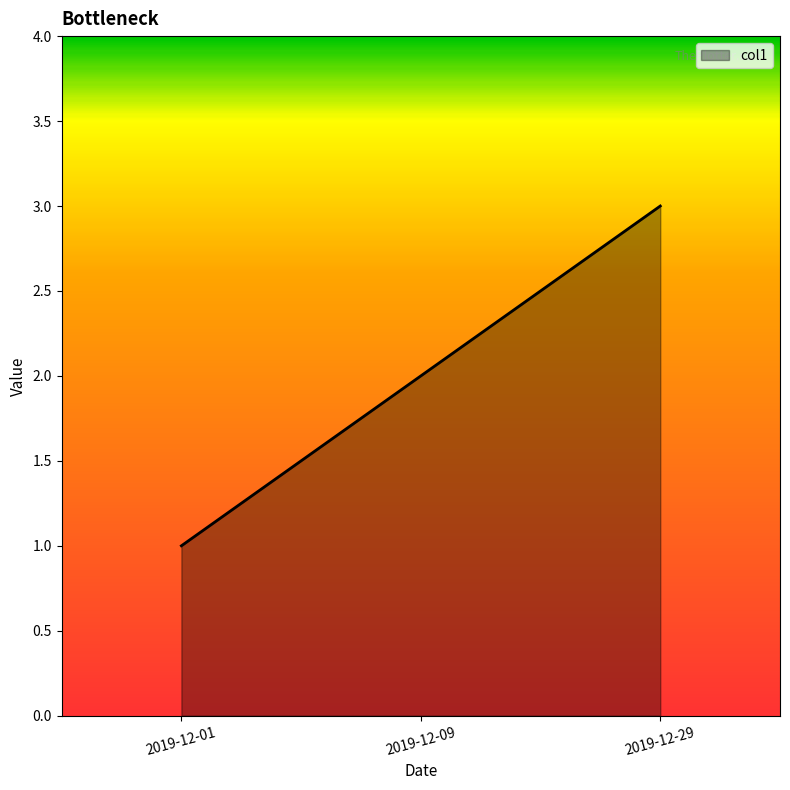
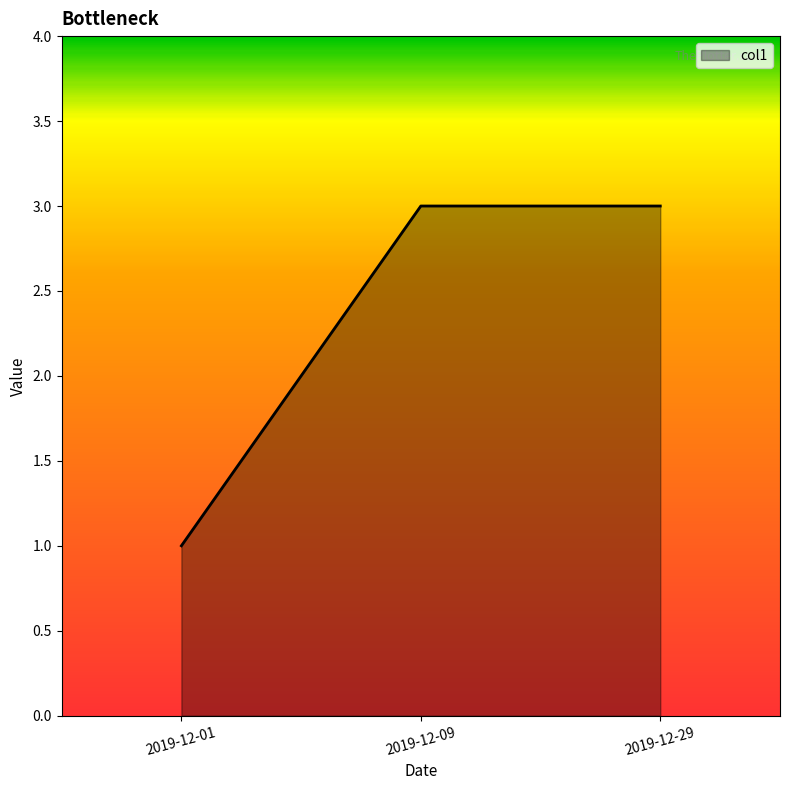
2019-12-09: 2 -> 3
